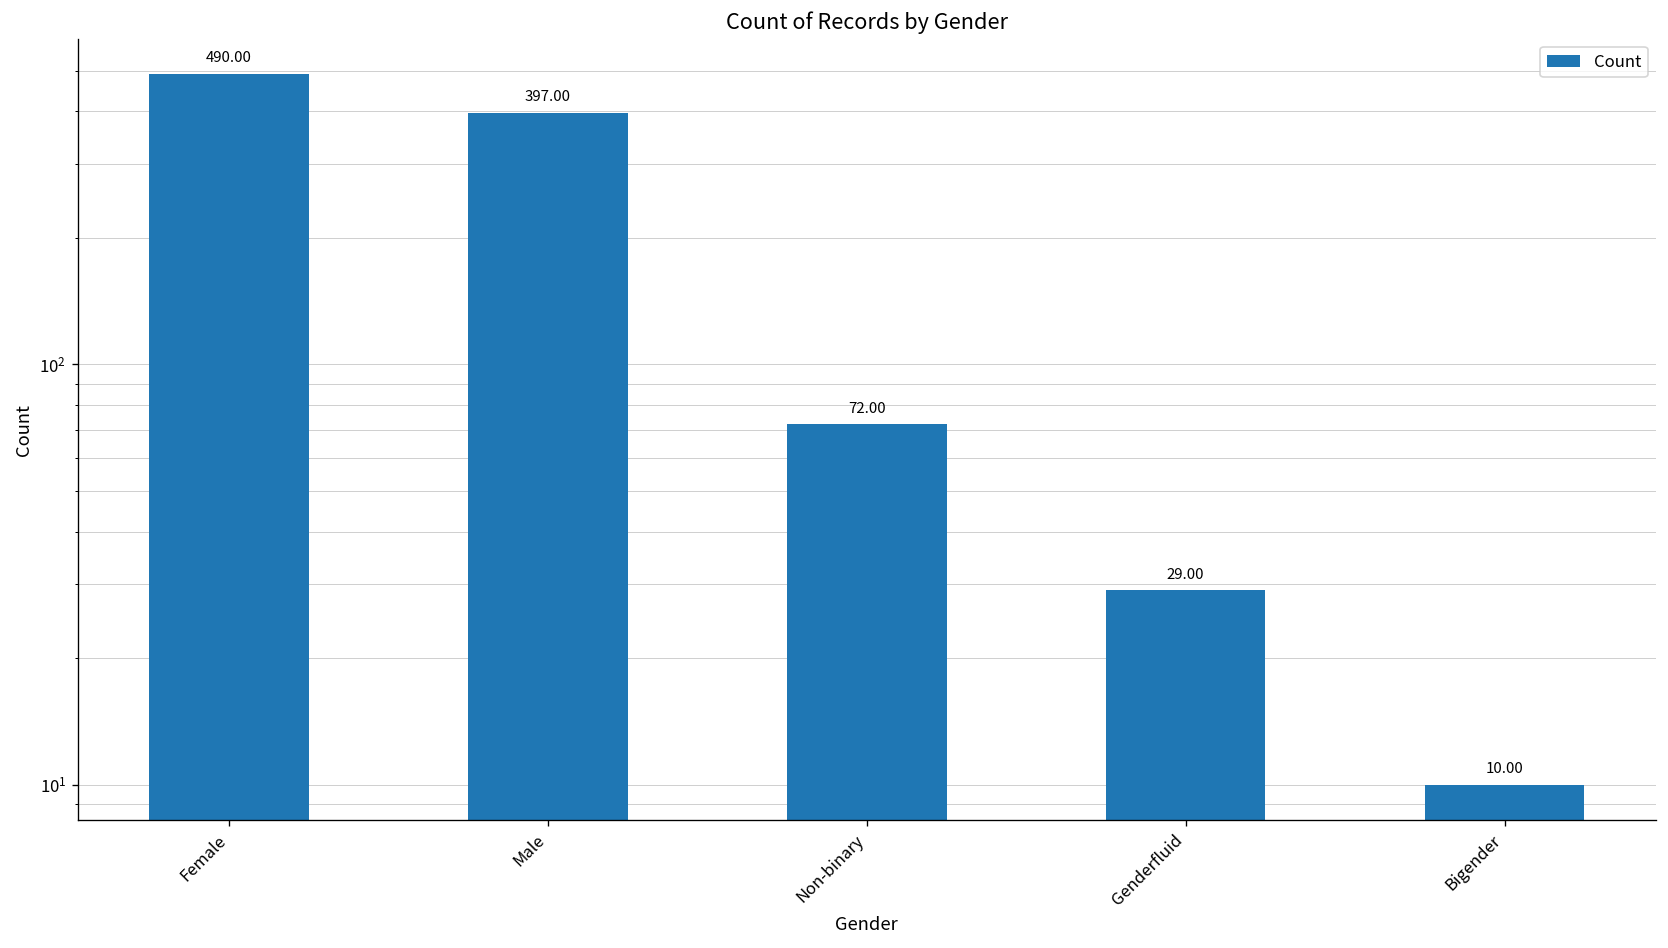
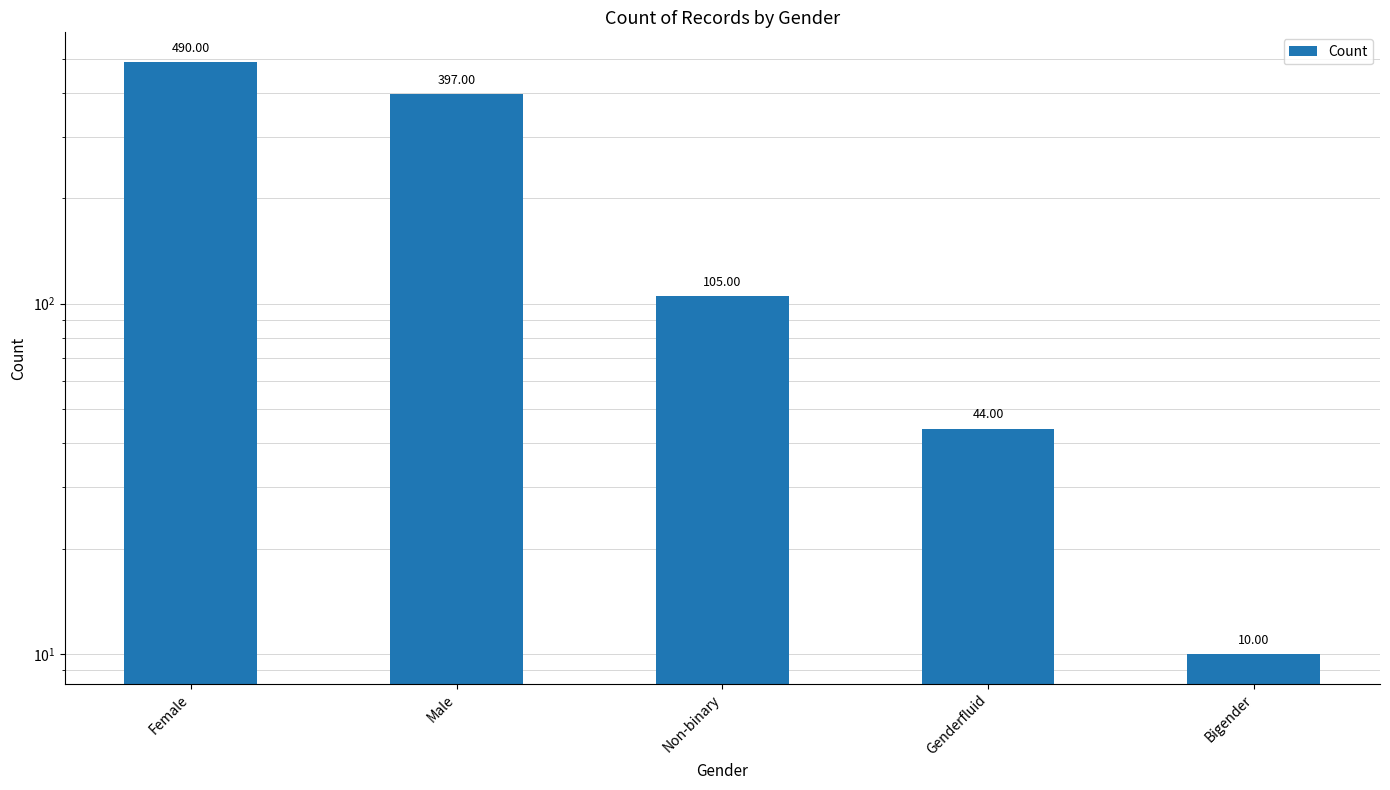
Non-binary: 72.00 -> 105.00
Genderfluid: 29.00 -> 44.00
